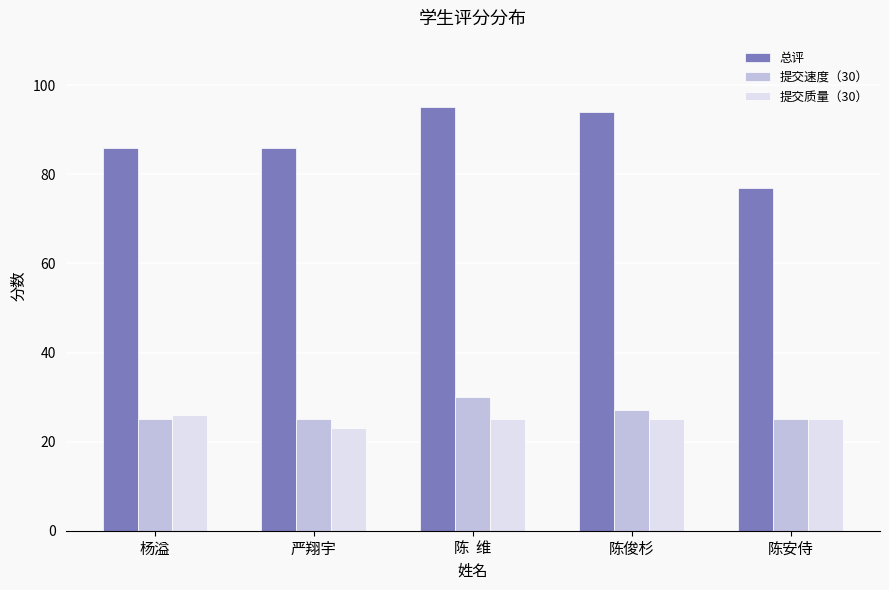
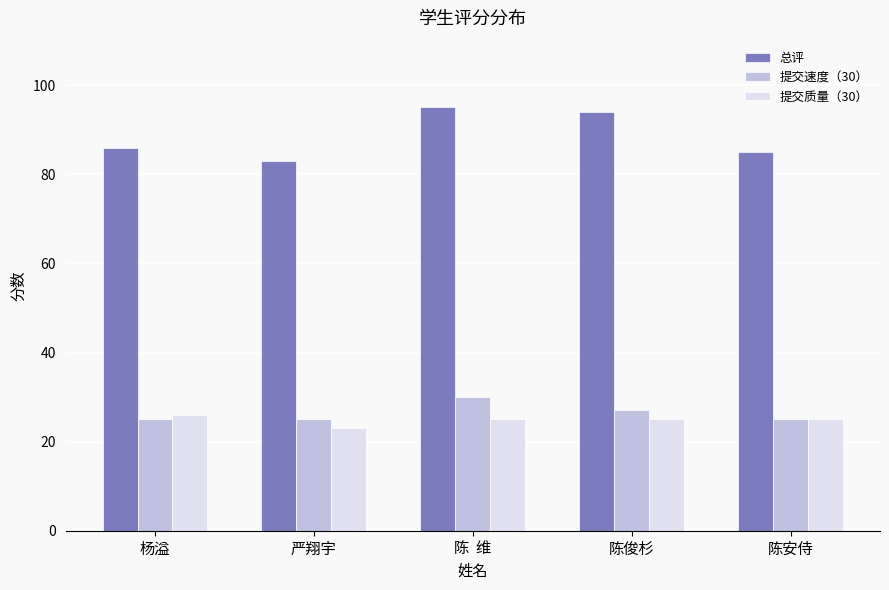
总评, 严翔宇: 86 -> 83
总评, 陈安侍: 77 -> 85
